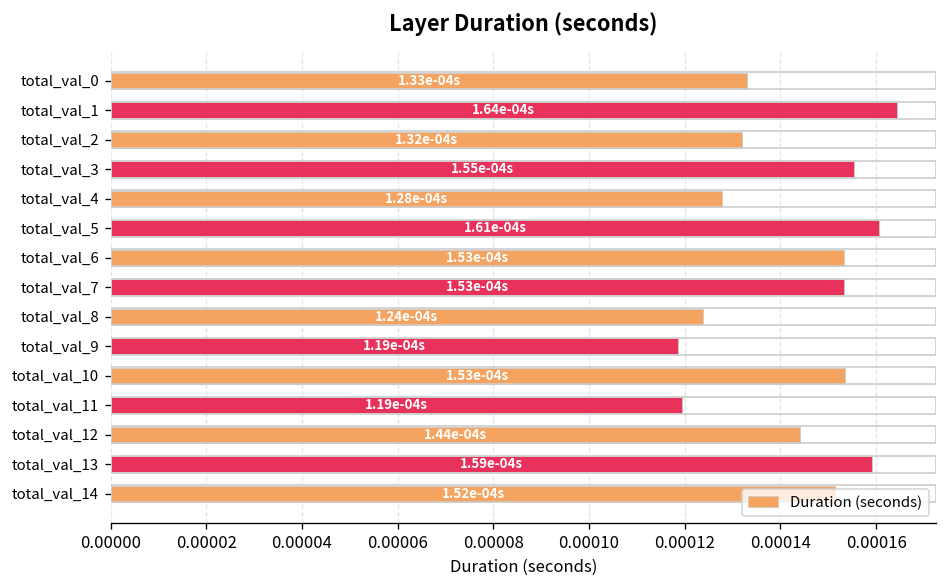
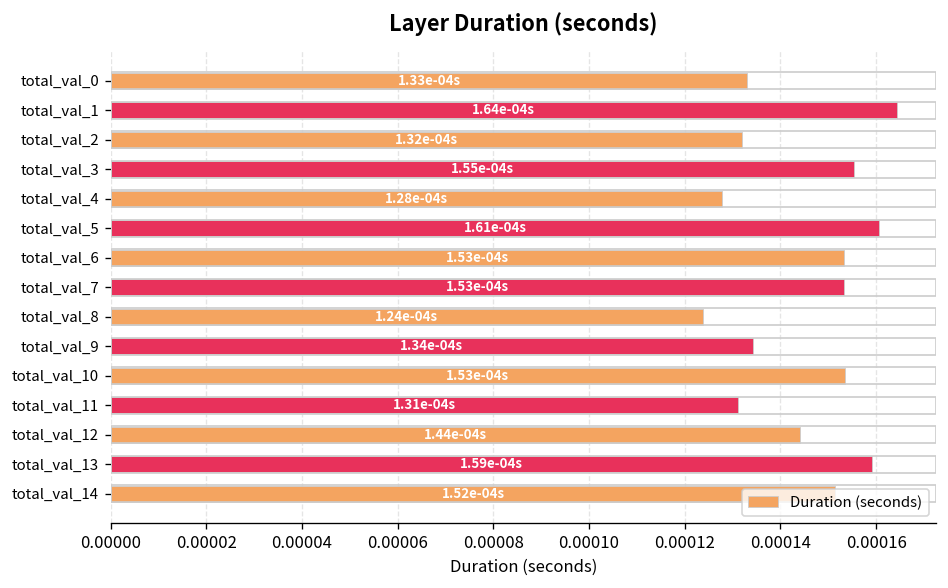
total_val_9: 1.19e-04s -> 1.34e-04s
total_val_11: 1.19e-04s -> 1.31e-04s
